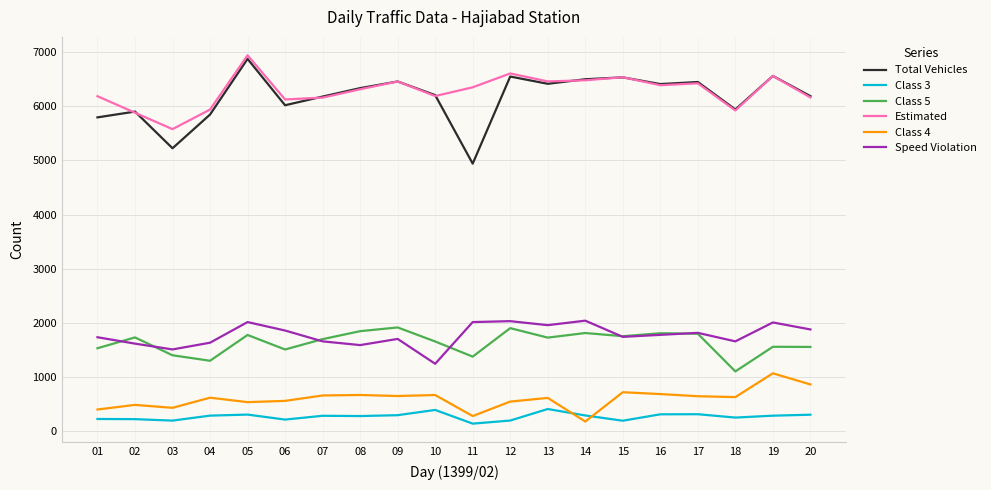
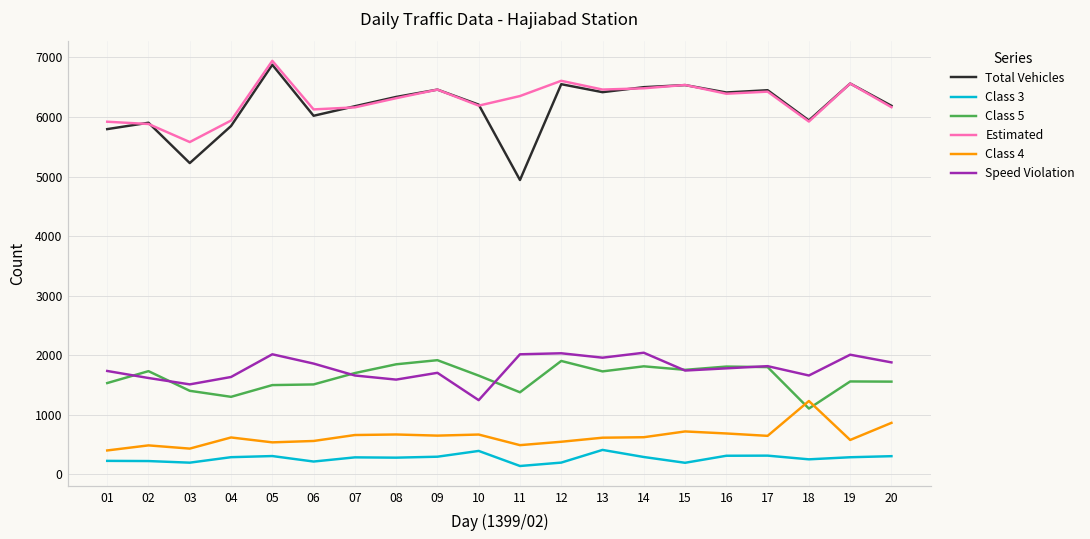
Estimated, 01: 6200 -> 5900
Class 5, 05: 1800 -> 1500
Class 4, 11: 300 -> 500
Class 4, 14: 200 -> 600
Class 4, 18: 600 -> 1200
Class 4, 19: 1100 -> 600
